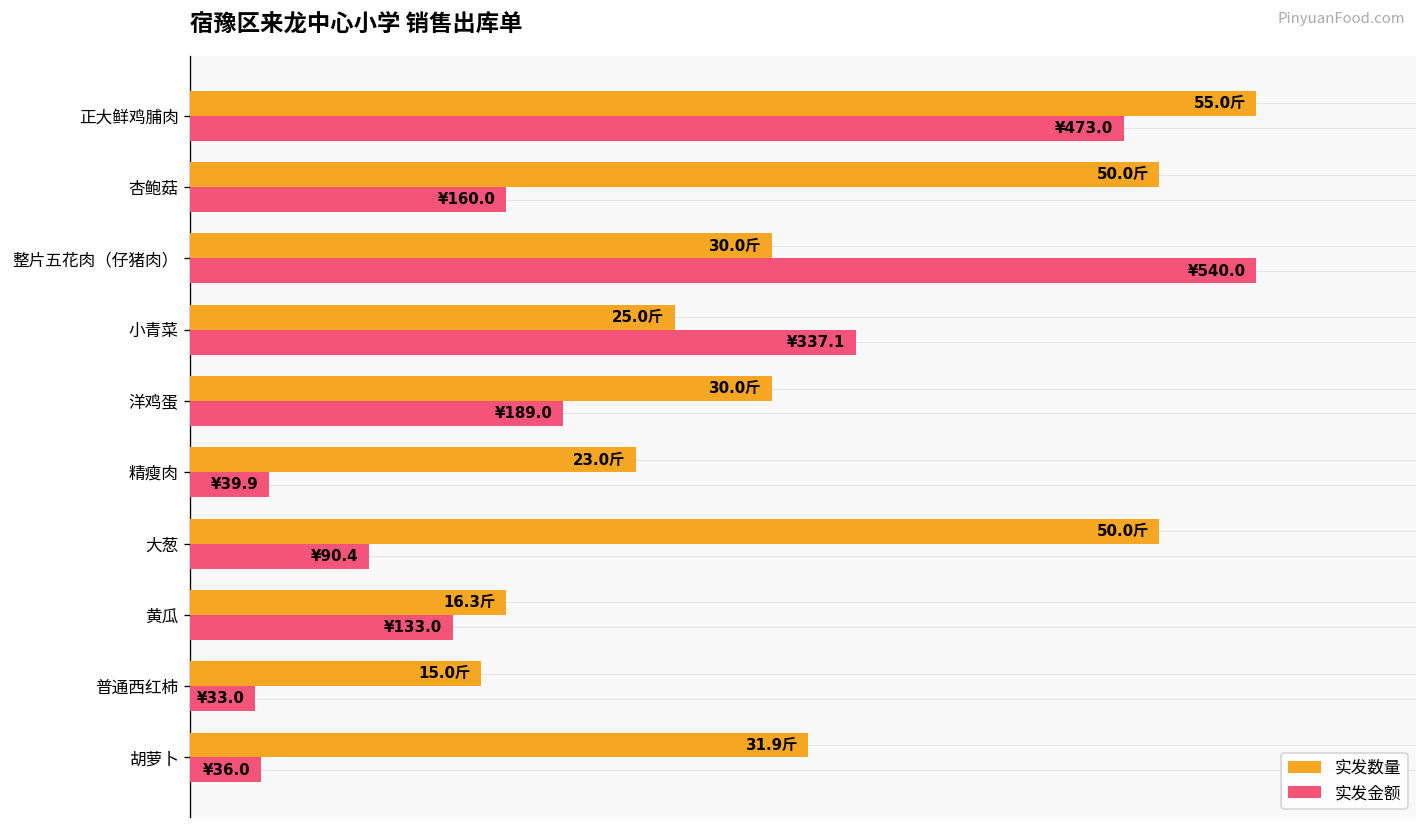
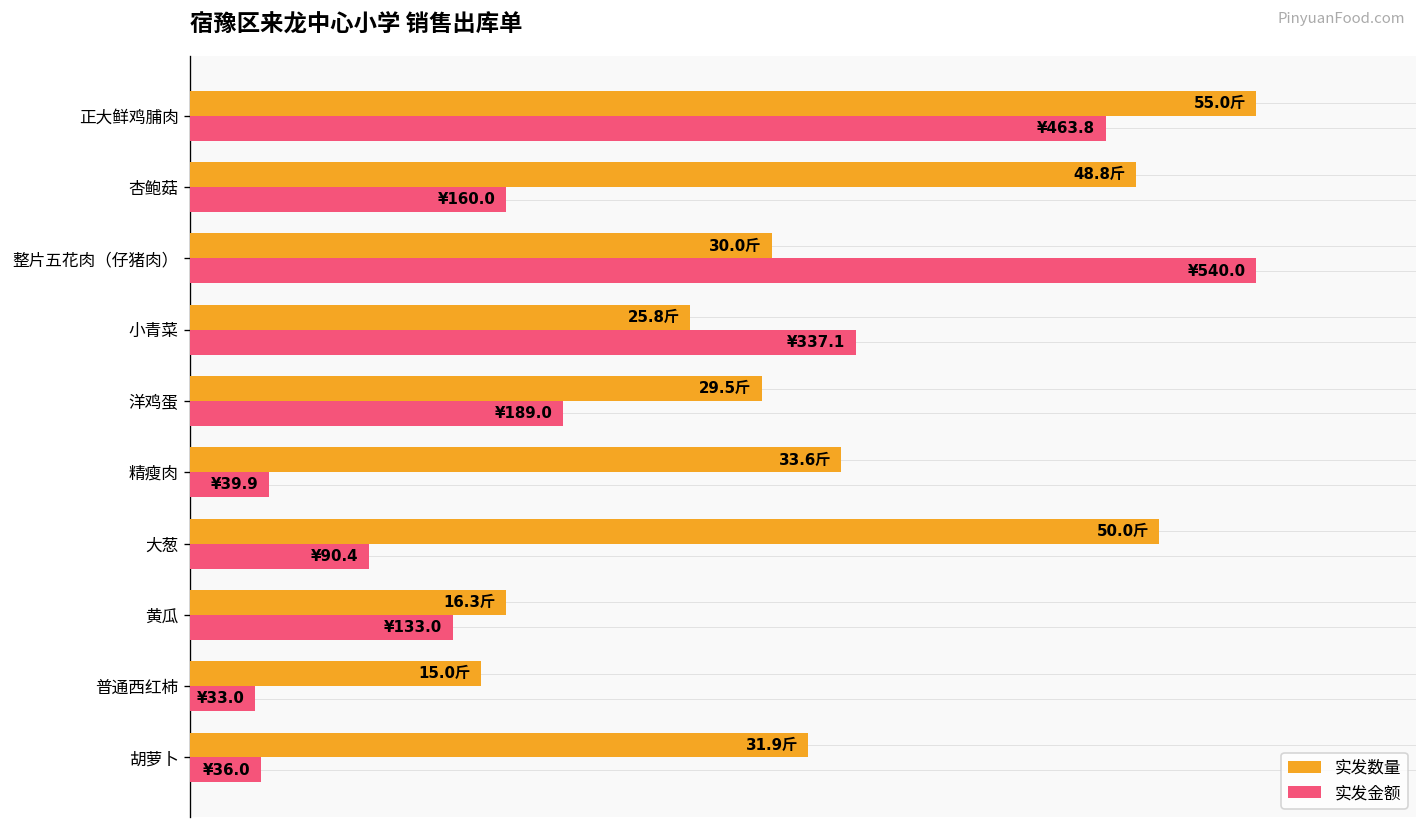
实发金额, 正大鲜鸡脯肉: ¥473.0 -> ¥463.8
实发数量, 杏鲍菇: 50.0斤 -> 48.8斤
实发数量, 小青菜: 25.0斤 -> 25.8斤
实发数量, 洋鸡蛋: 30.0斤 -> 29.5斤
实发数量, 精瘦肉: 23.0斤 -> 33.6斤
